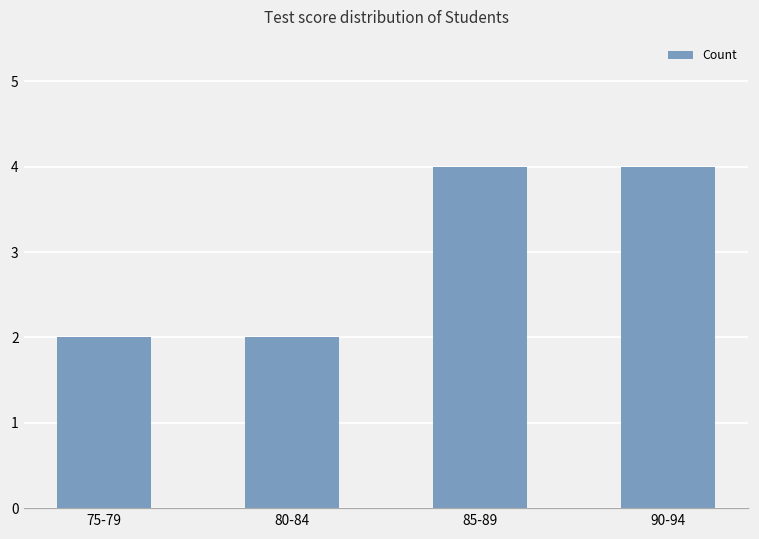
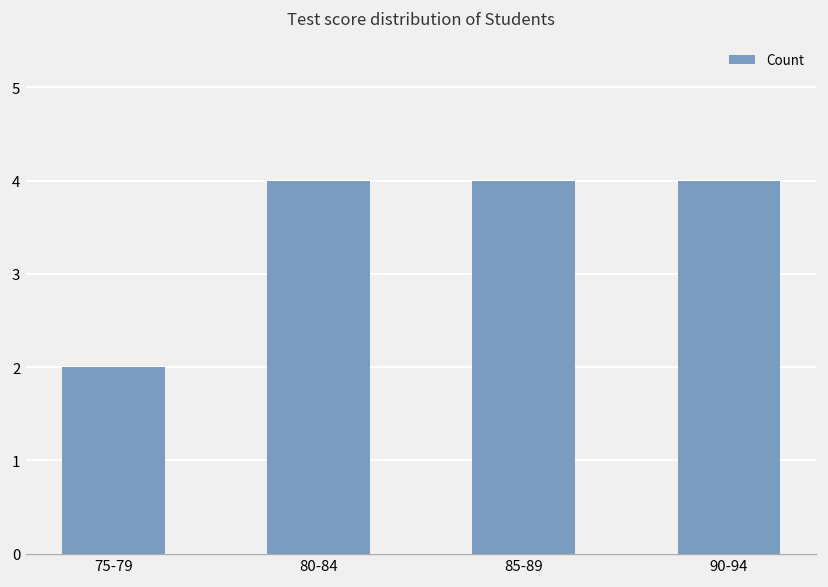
80-84: 2 -> 4
